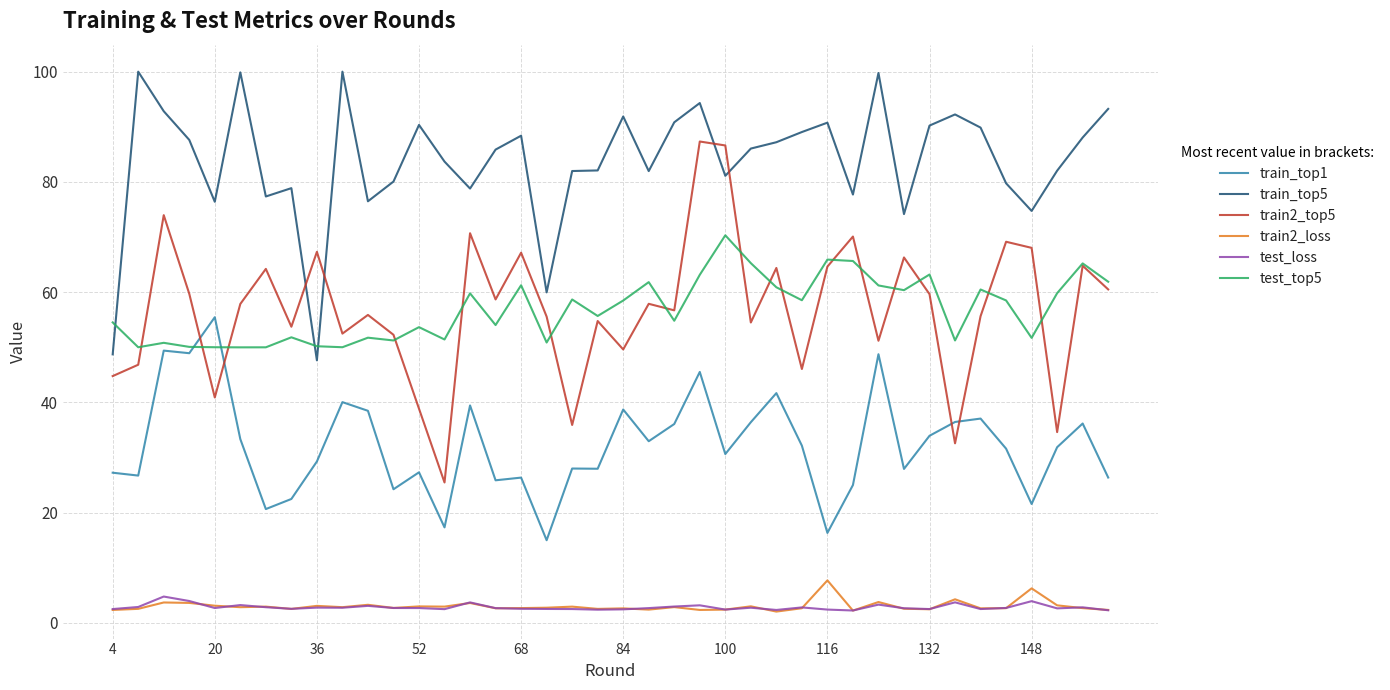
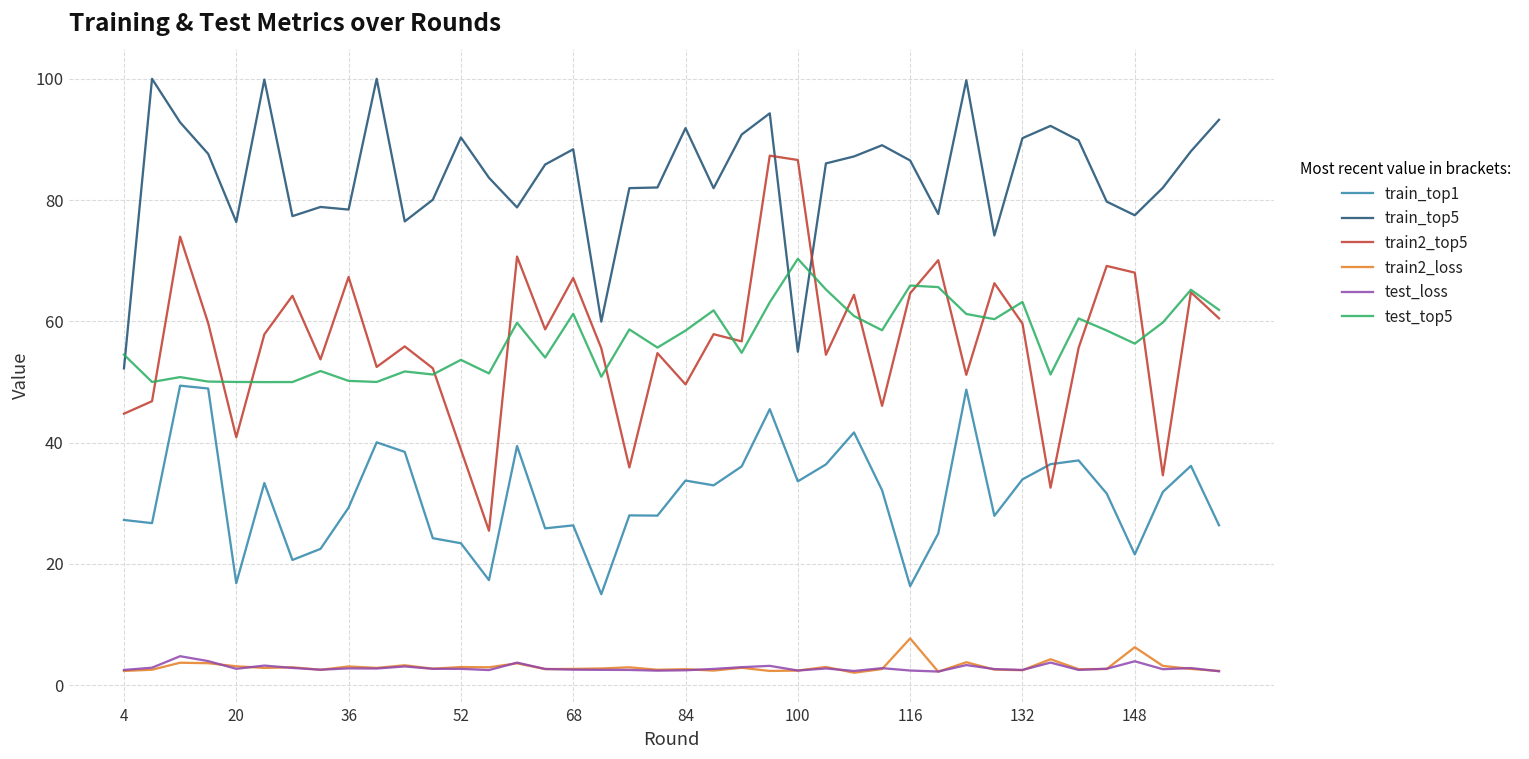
train_top5, 4: 49 -> 52
train_top1, 20: 55 -> 17
train_top5, 36: 48 -> 78
train_top1, 52: 27 -> 23
train_top1, 84: 39 -> 34
train_top1, 100: 31 -> 34
train_top5, 100: 81 -> 55
train_top5, 116: 91 -> 87
train_top5, 148: 75 -> 77
test_top5, 148: 52 -> 56
